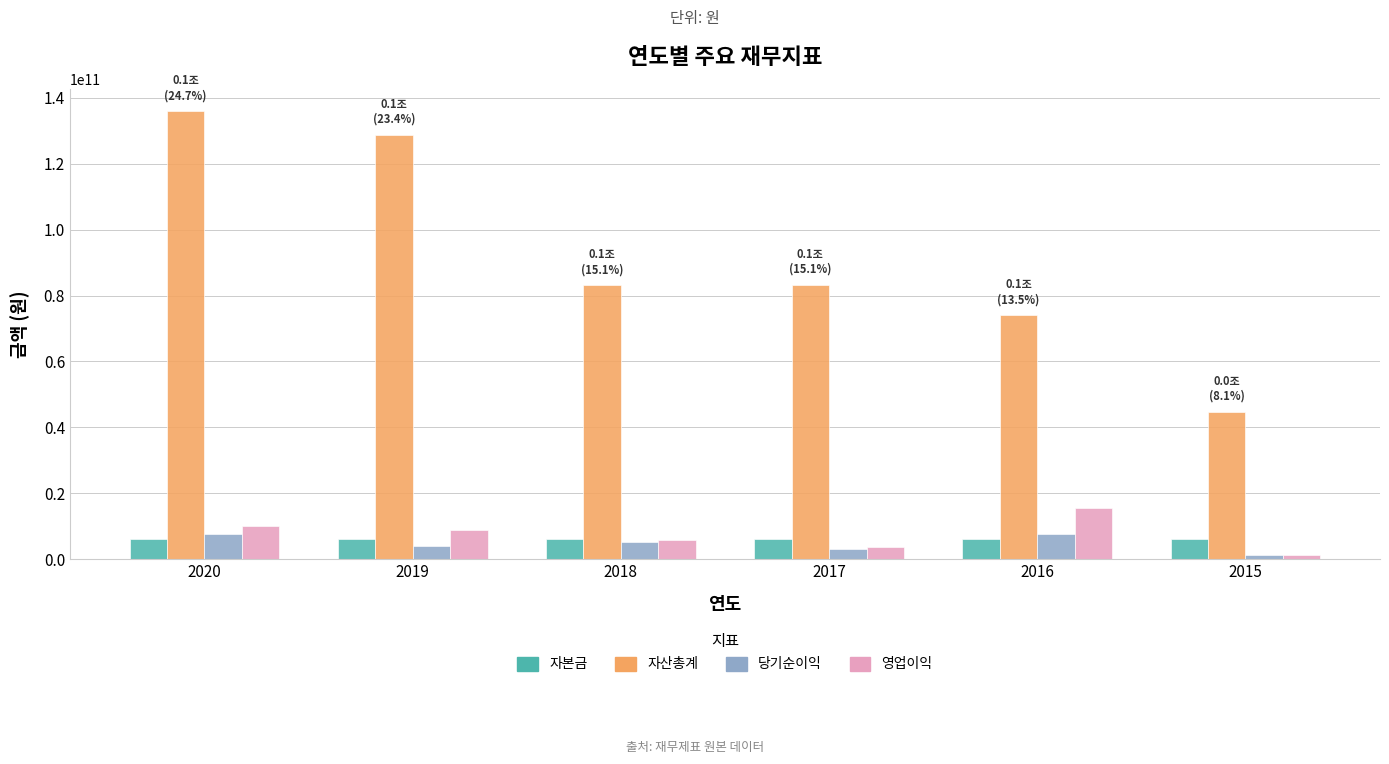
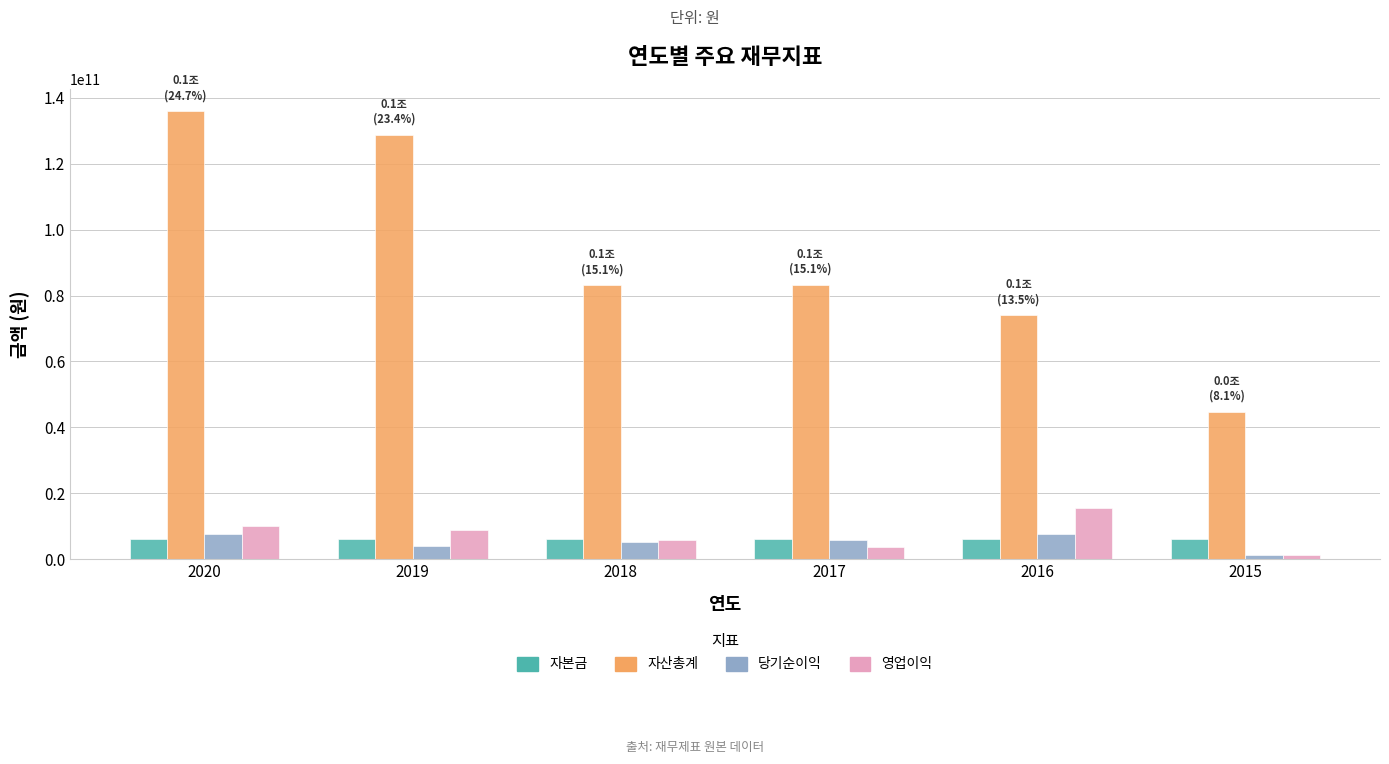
당기순이익, 2017: 3000000000 -> 6000000000
